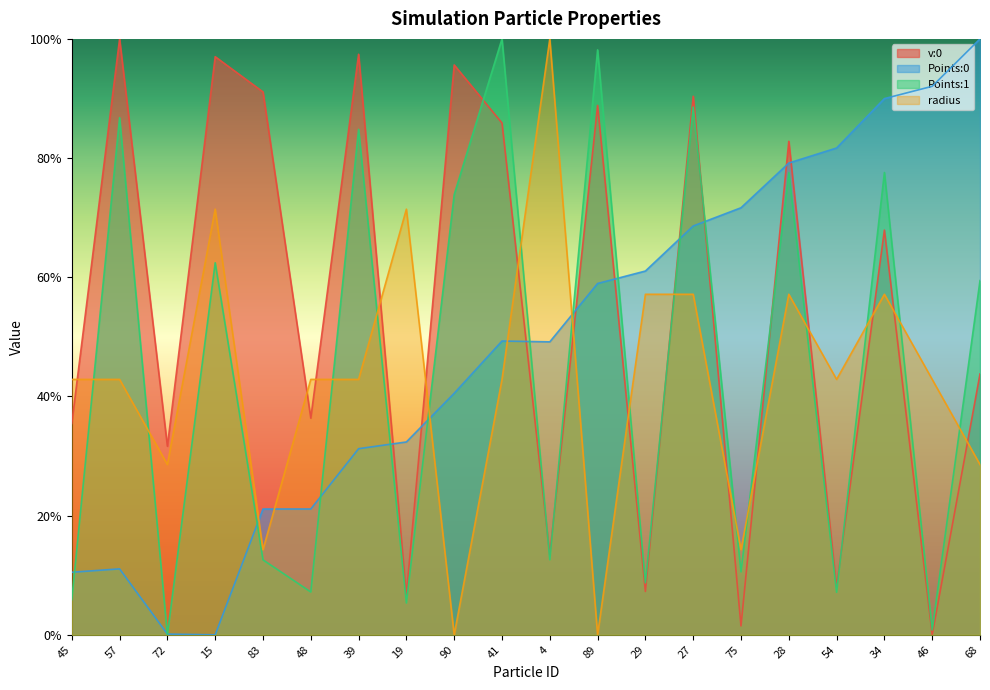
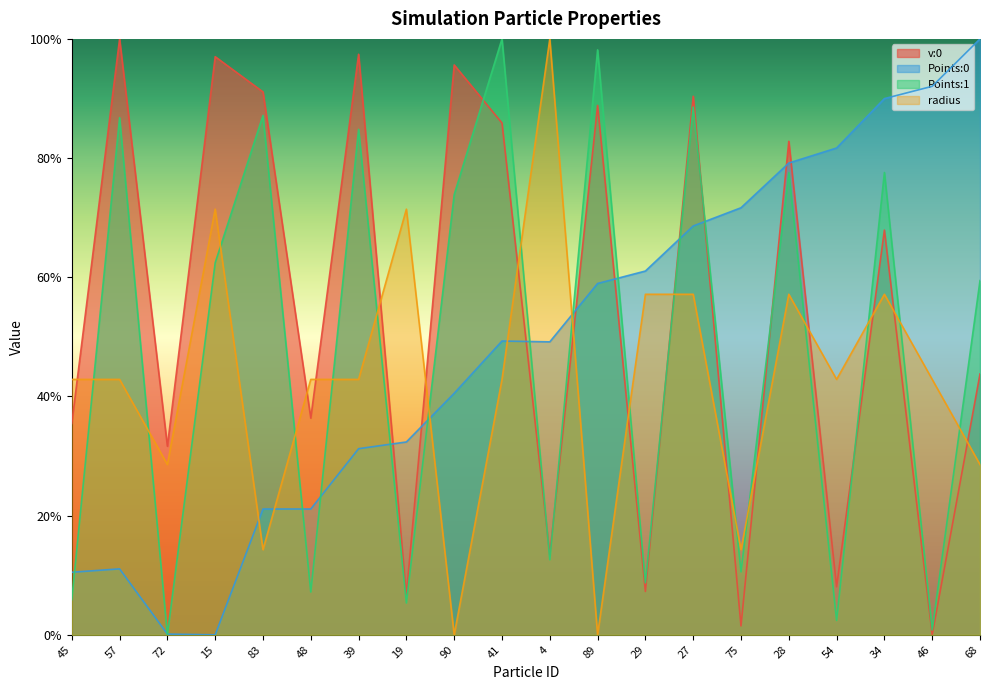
Points:1, 83: 13% -> 87%
Points:1, 54: 7% -> 2%
